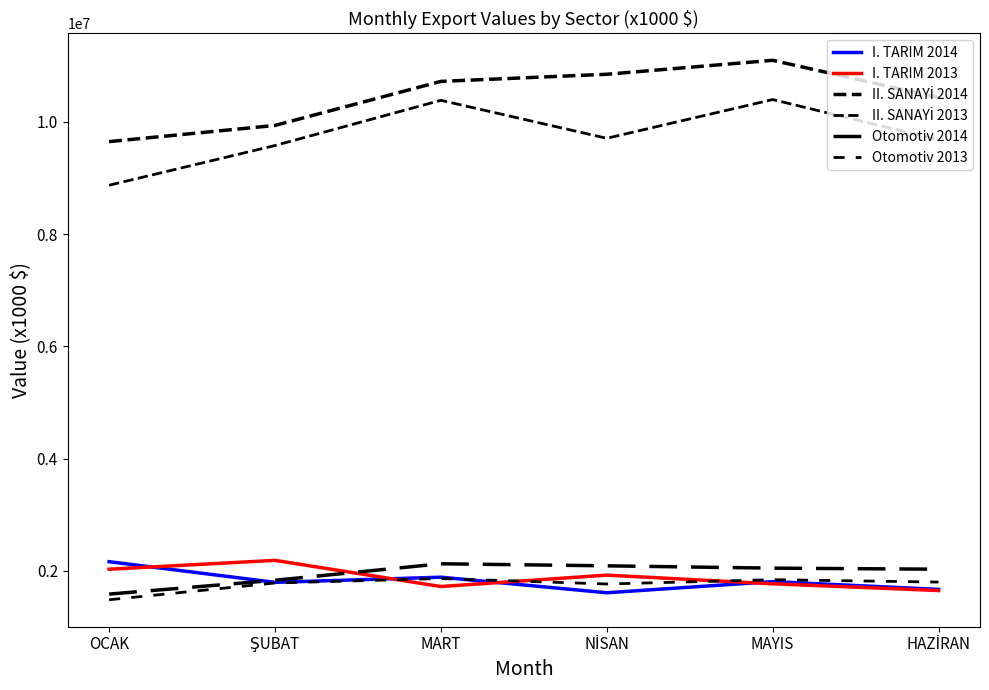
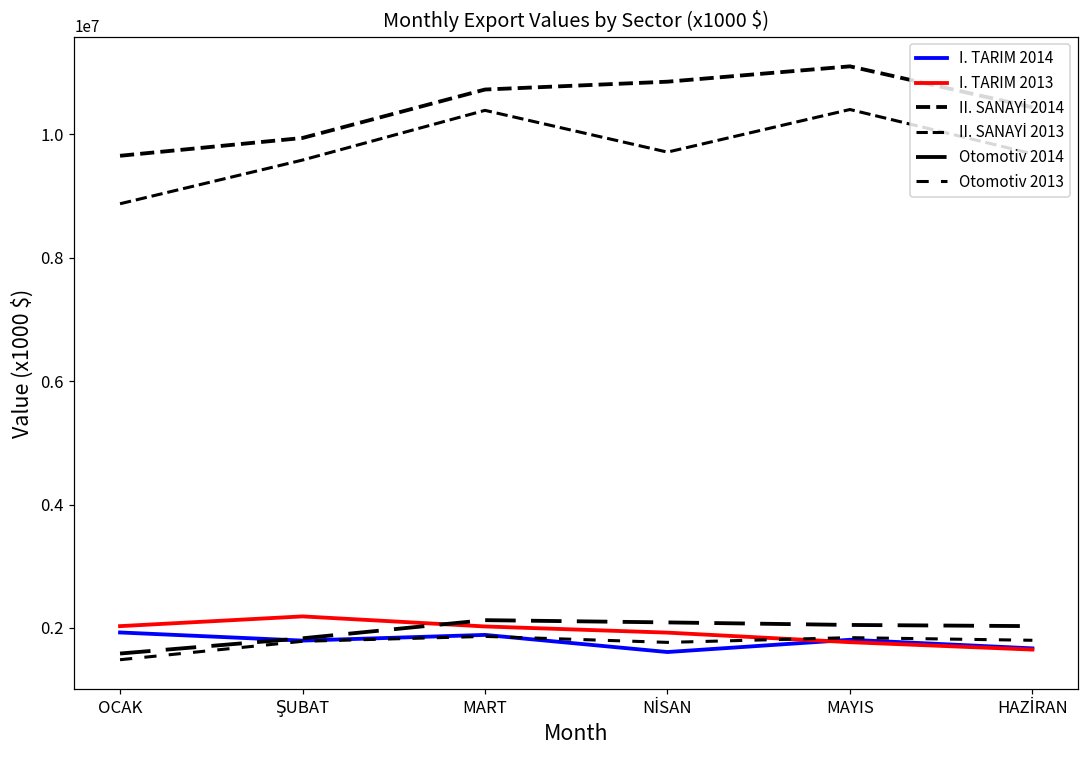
I. TARIM 2014, OCAK: 2200000 -> 1900000
I. TARIM 2013, MART: 1700000 -> 2000000
